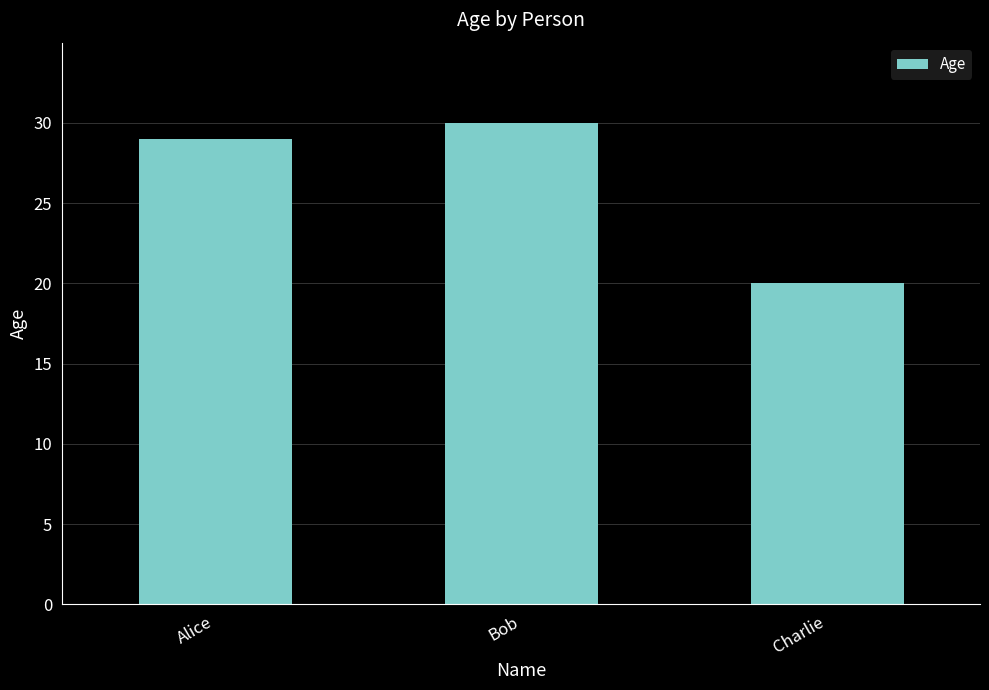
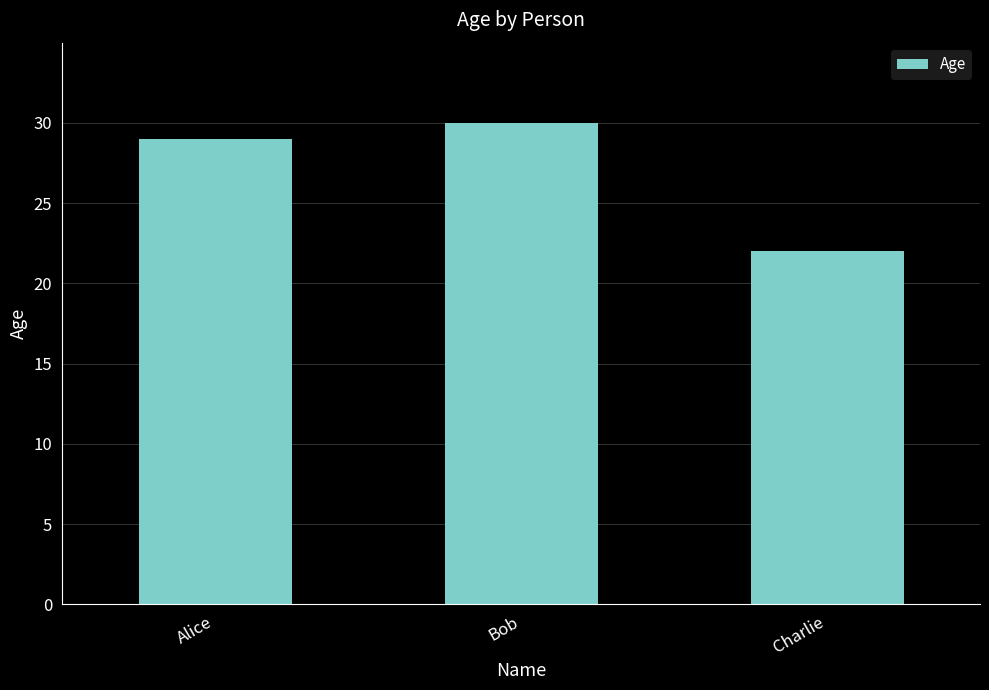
Charlie: 20 -> 22
